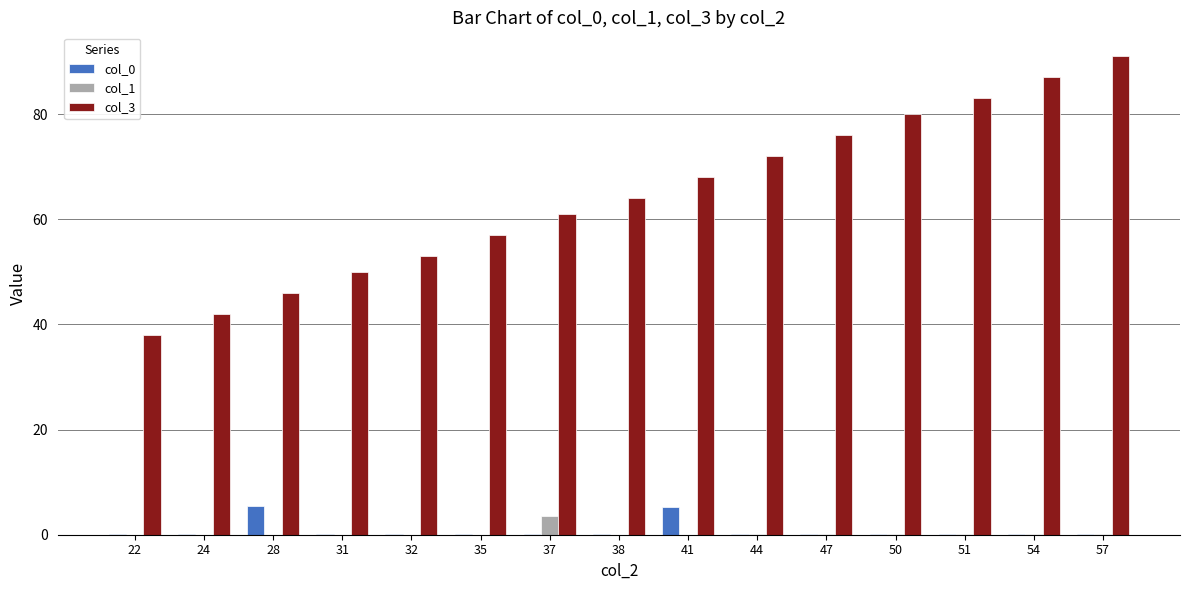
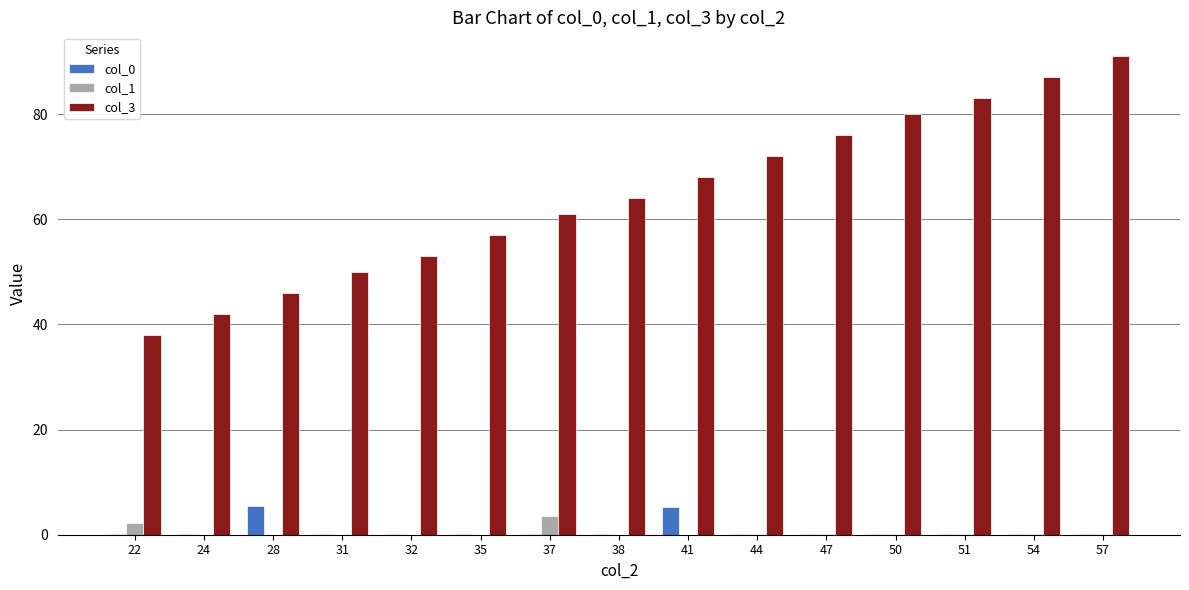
col_1, 22: 0 -> 2
